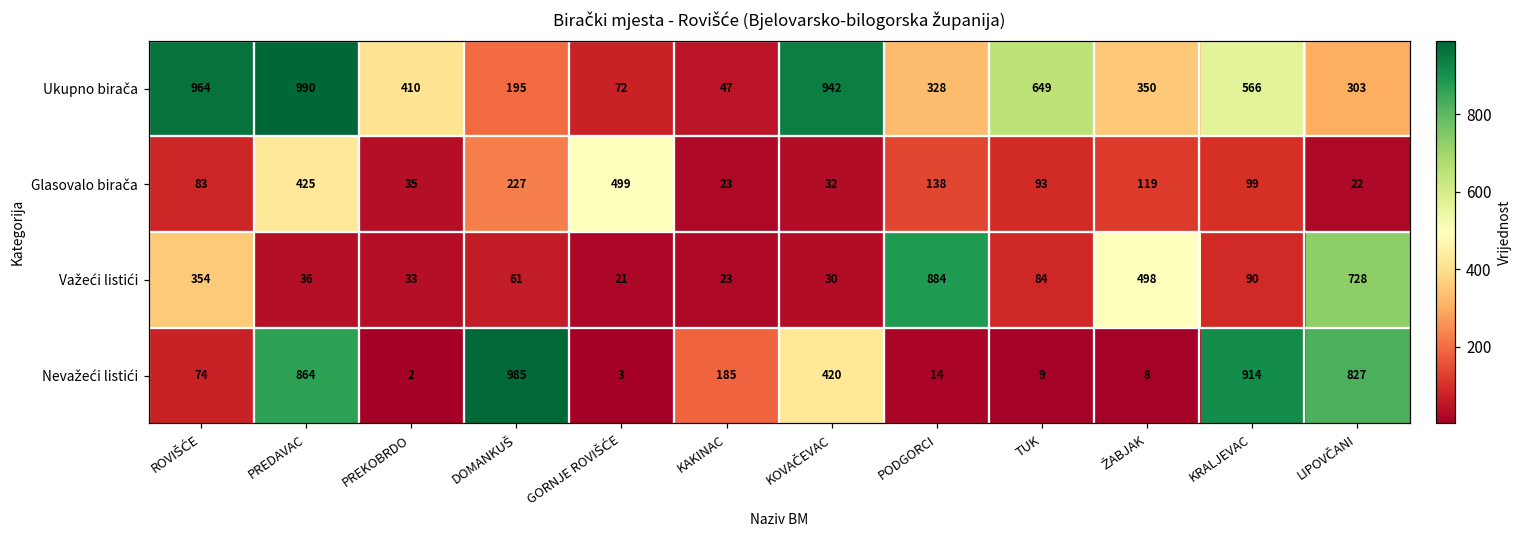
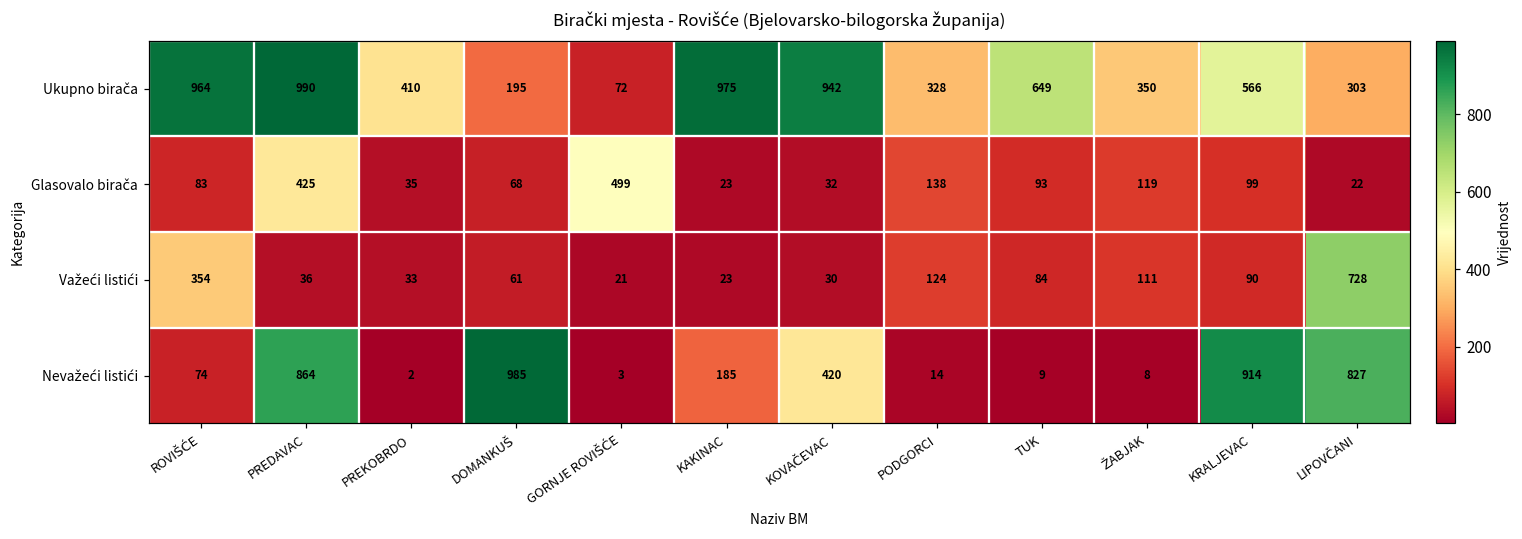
Ukupno birača, KAKINAC: 47 -> 975
Glasovalo birača, DOMANKUŠ: 227 -> 68
Važeći listići, PODGORCI: 884 -> 124
Važeći listići, ŽABJAK: 498 -> 111
